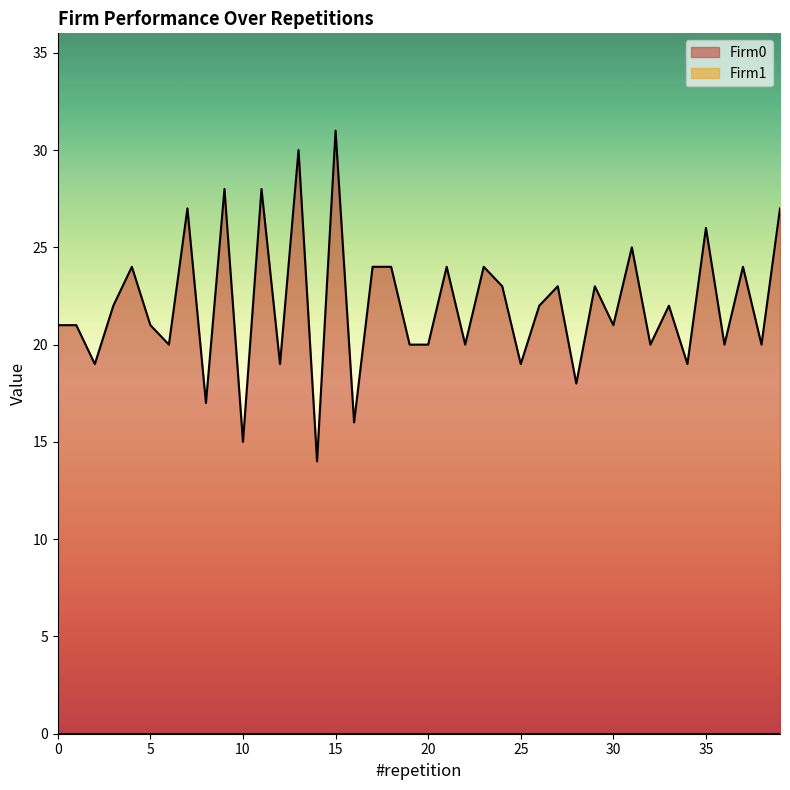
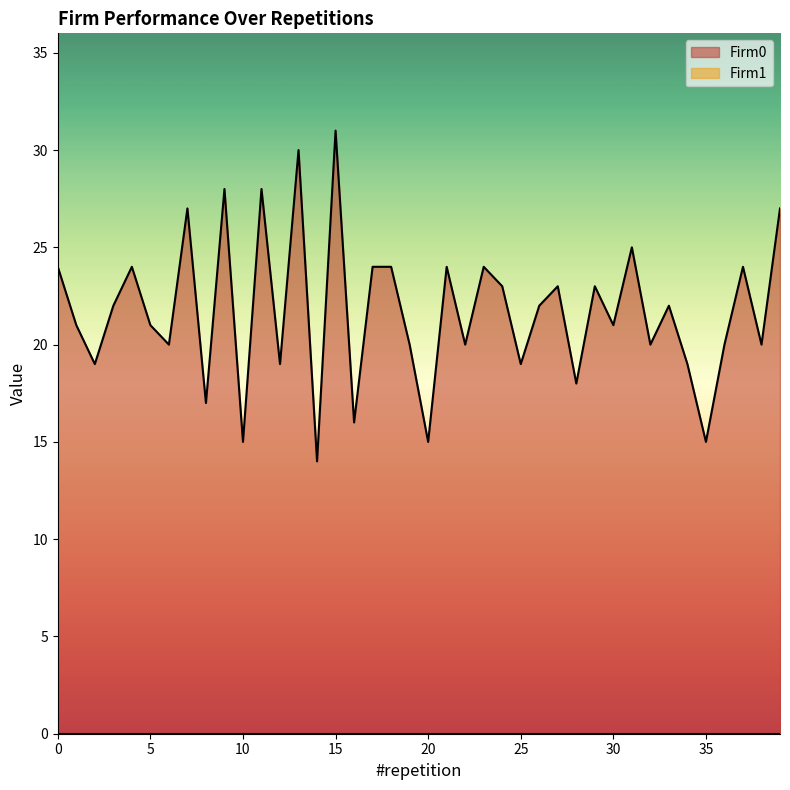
Firm0, 0: 21 -> 24
Firm0, 20: 20 -> 15
Firm0, 35: 26 -> 15
